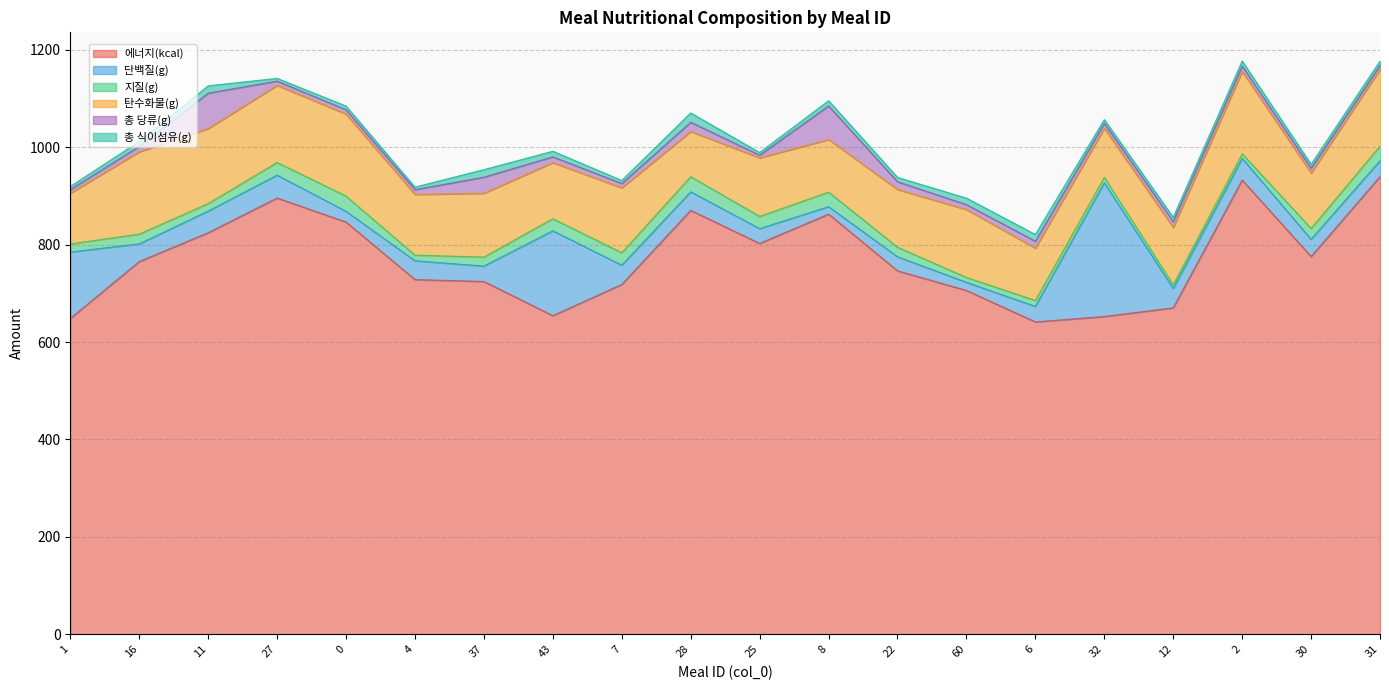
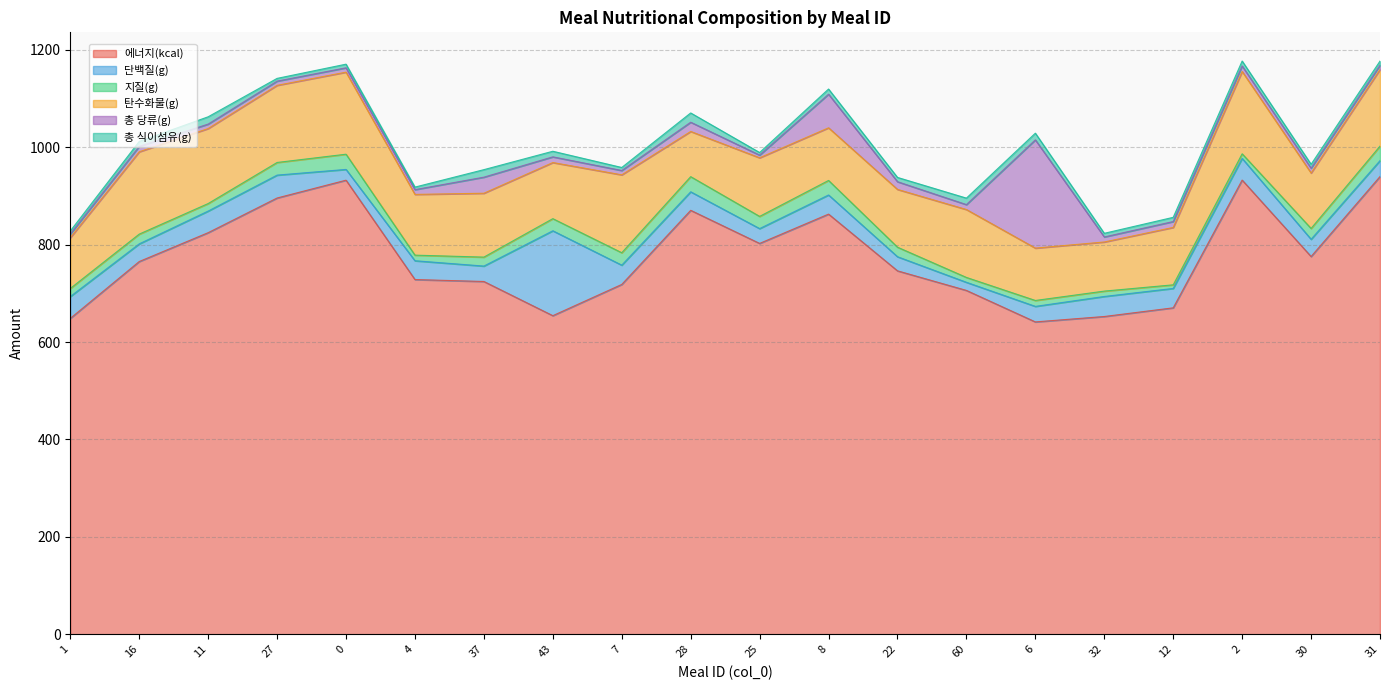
단백질(g), 1: 140 -> 40
총 당류(g), 11: 70 -> 10
에너지(kcal), 0: 850 -> 930
탄수화물(g), 7: 130 -> 160
단백질(g), 8: 20 -> 40
총 당류(g), 6: 10 -> 220
단백질(g), 32: 270 -> 40
